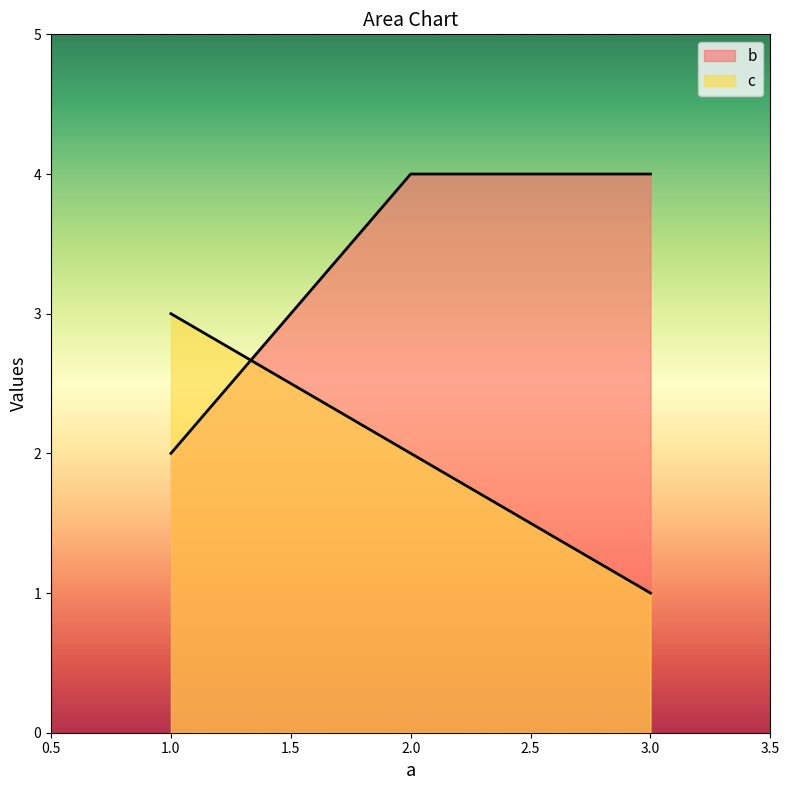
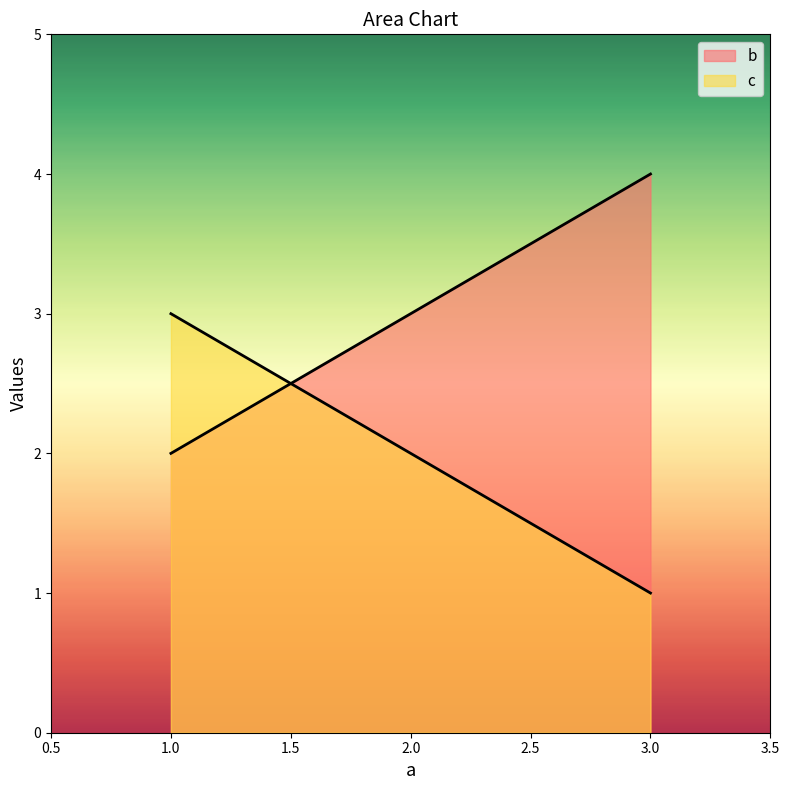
b, 2.0: 4 -> 3
